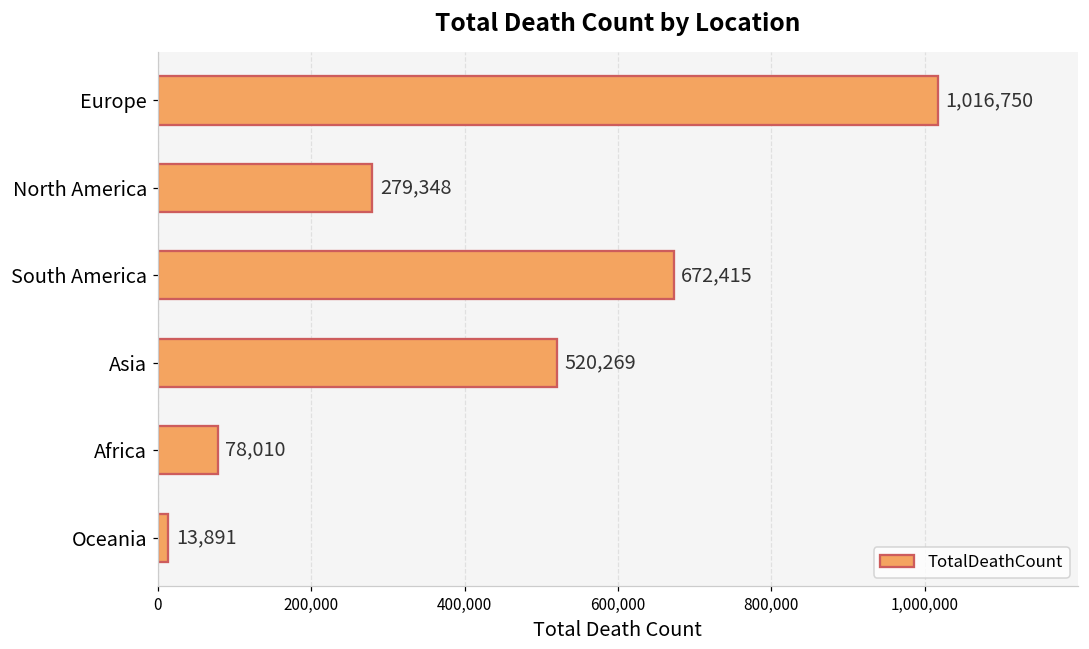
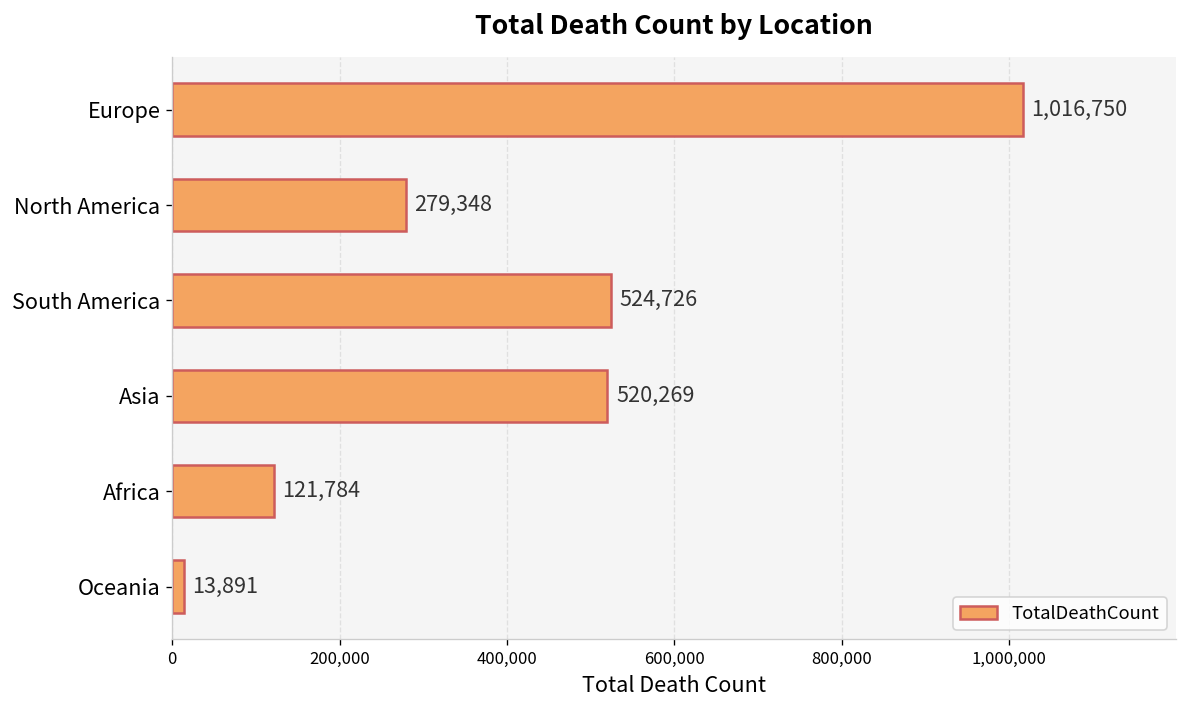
South America: 672,415 -> 524,726
Africa: 78,010 -> 121,784
